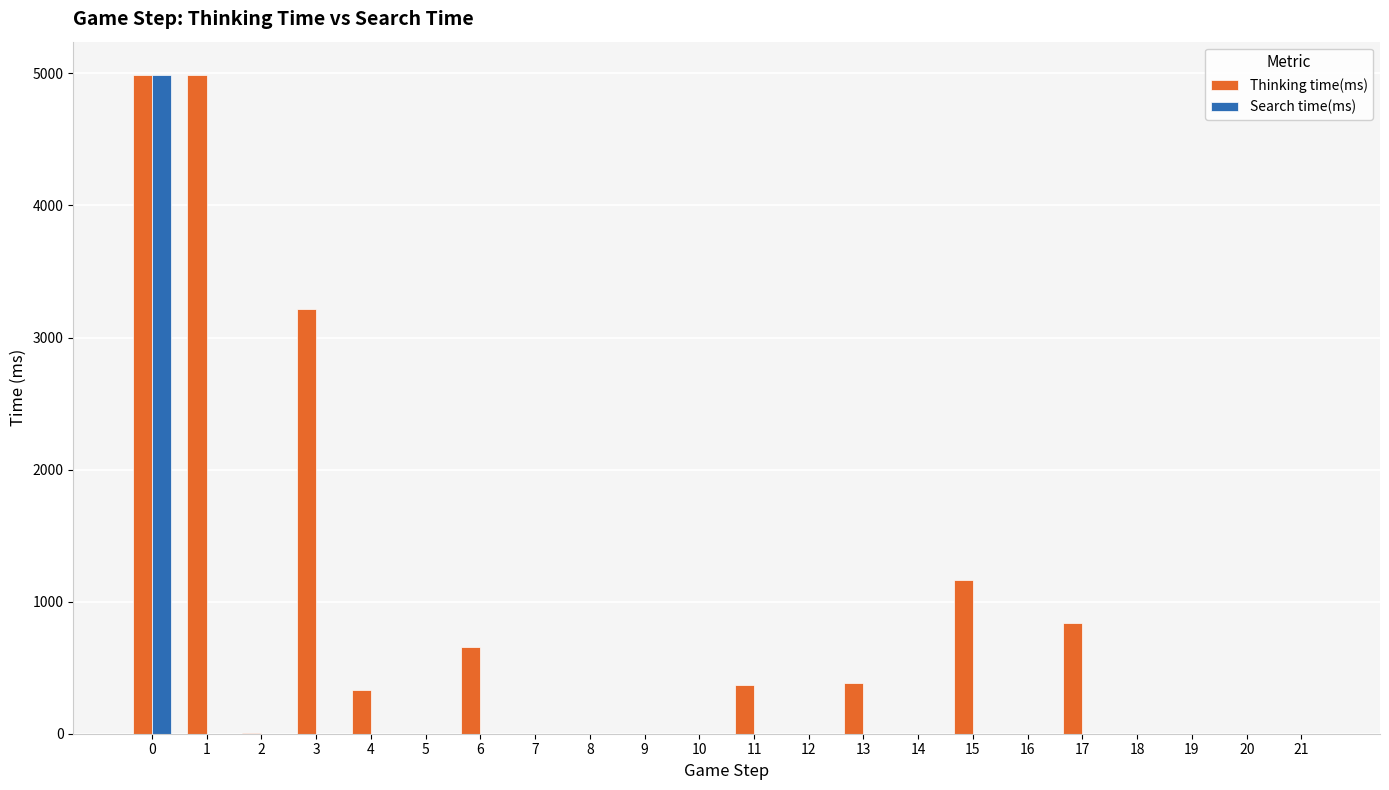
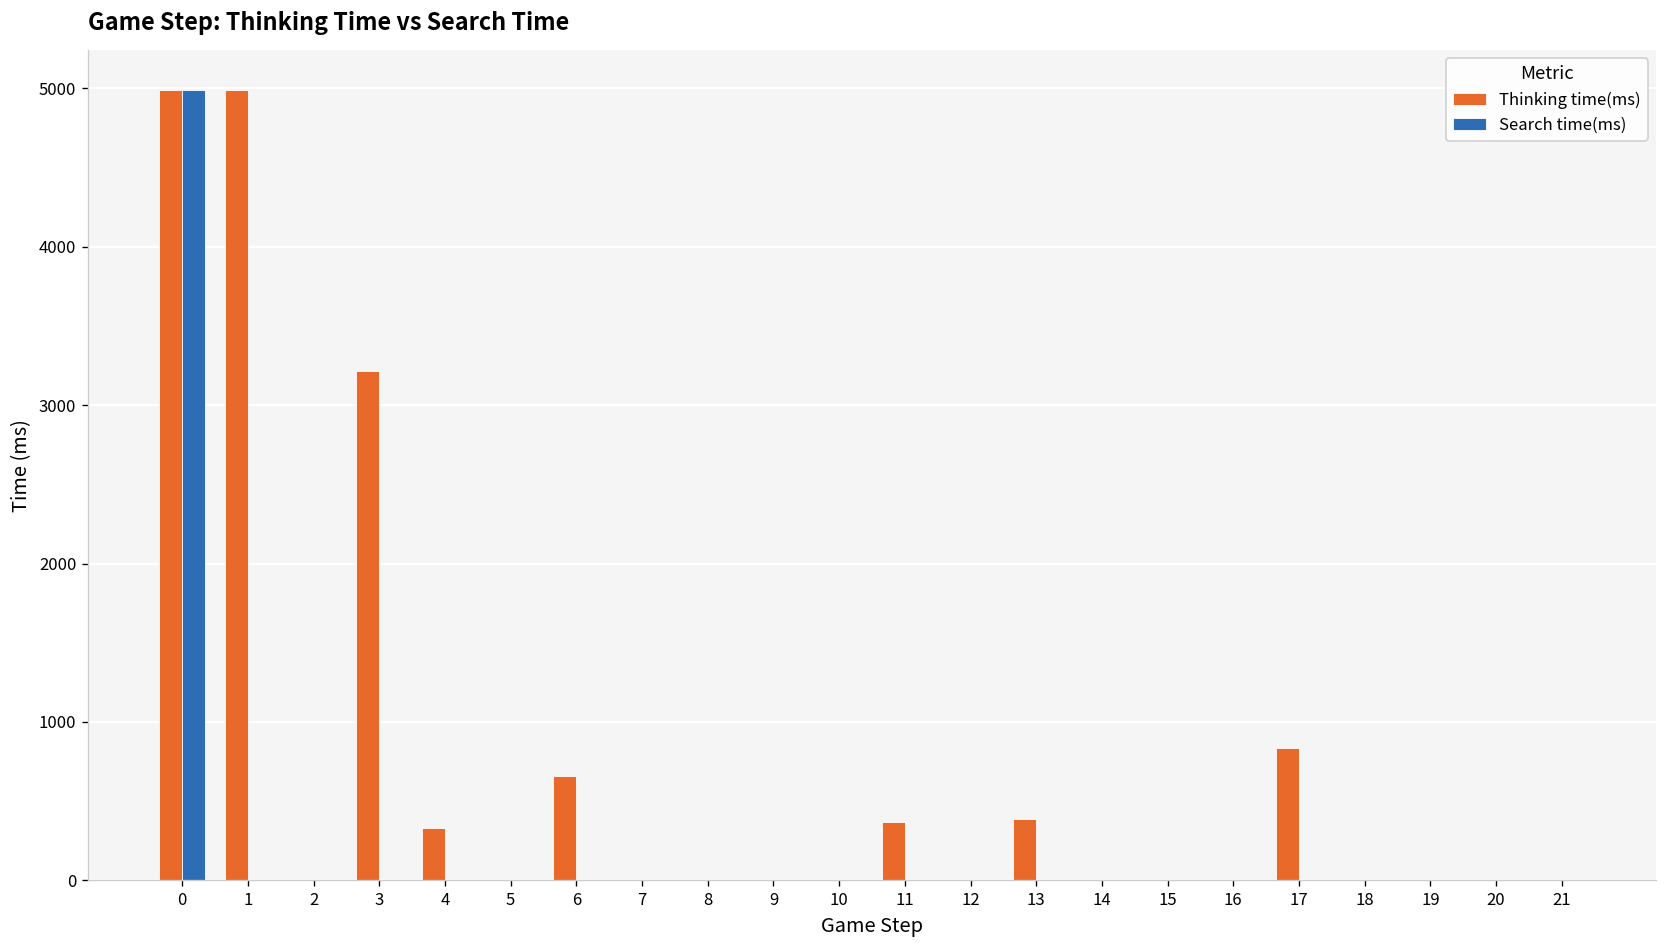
Thinking time(ms), 15: 1170 -> 0
